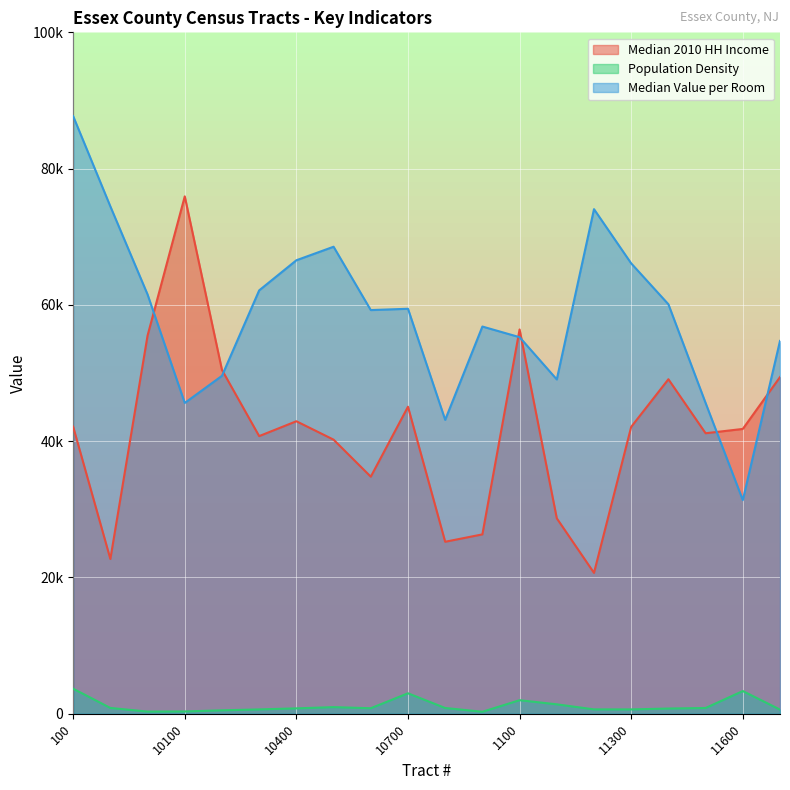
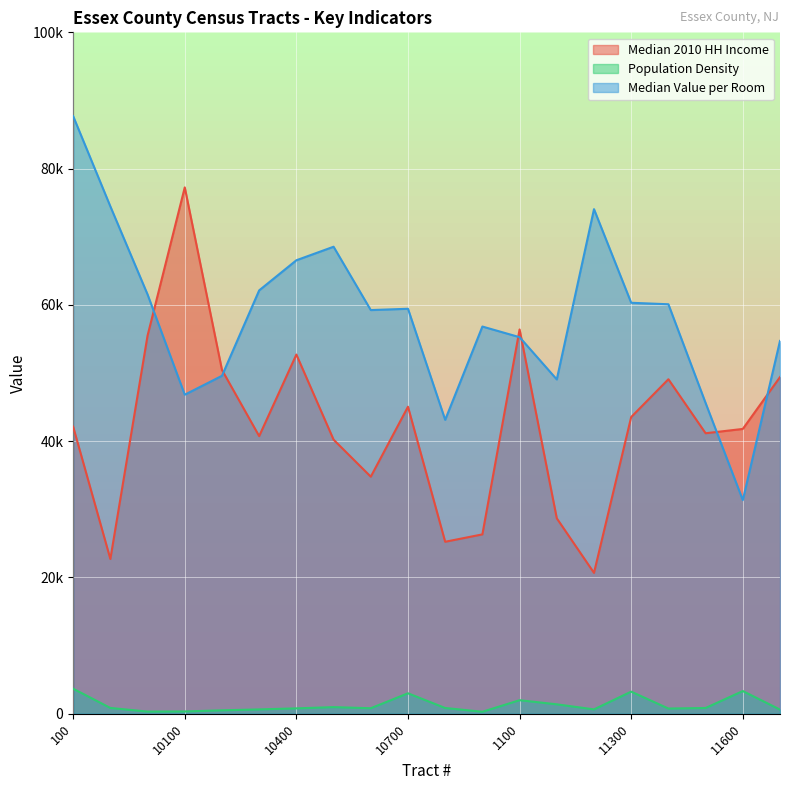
Median 2010 HH Income, 10100: 76000 -> 77000
Median Value per Room, 10100: 46000 -> 47000
Median 2010 HH Income, 10400: 43000 -> 53000
Median 2010 HH Income, 11300: 42000 -> 44000
Population Density, 11300: 1000 -> 3000
Median Value per Room, 11300: 66000 -> 60000
